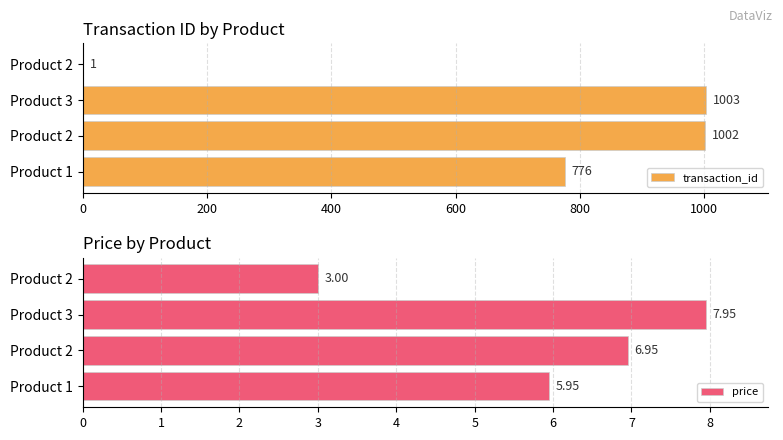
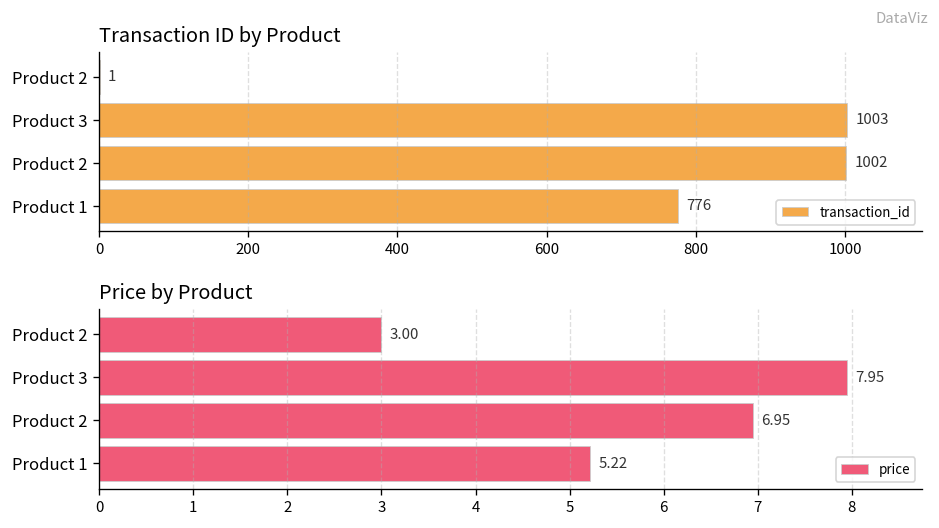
Price by Product, Product 1: 5.95 -> 5.22
